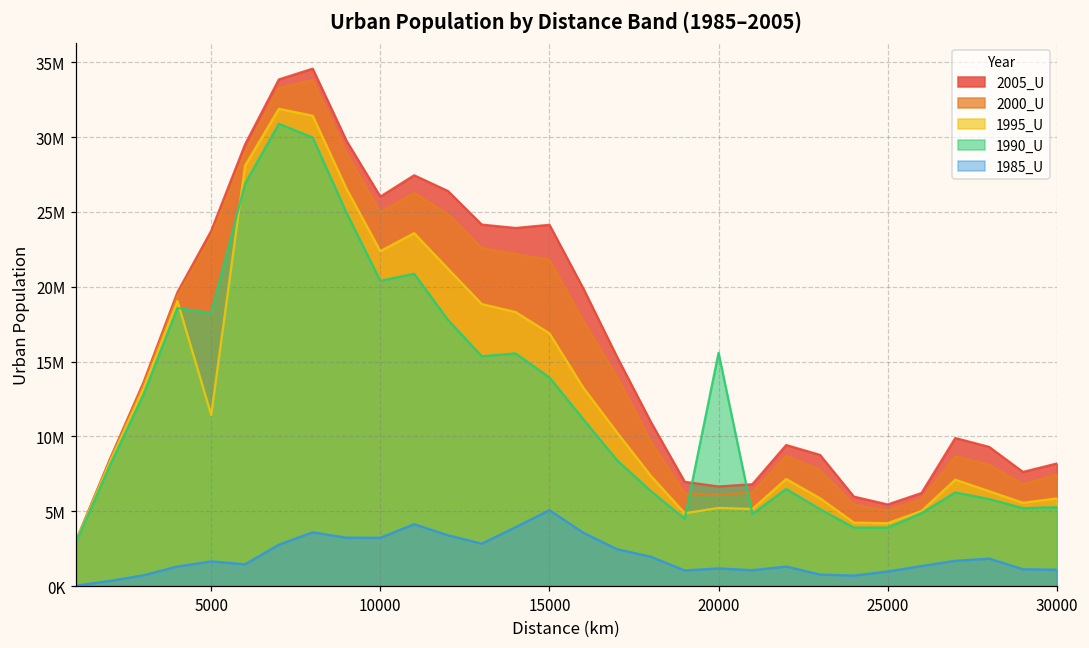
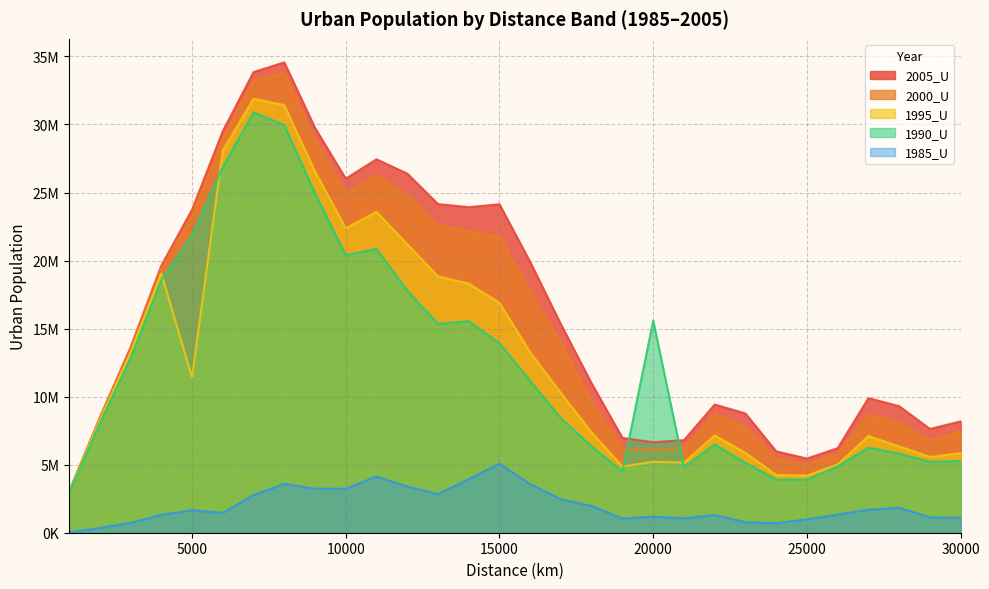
1990_U, 5000: 18200000 -> 21900000
